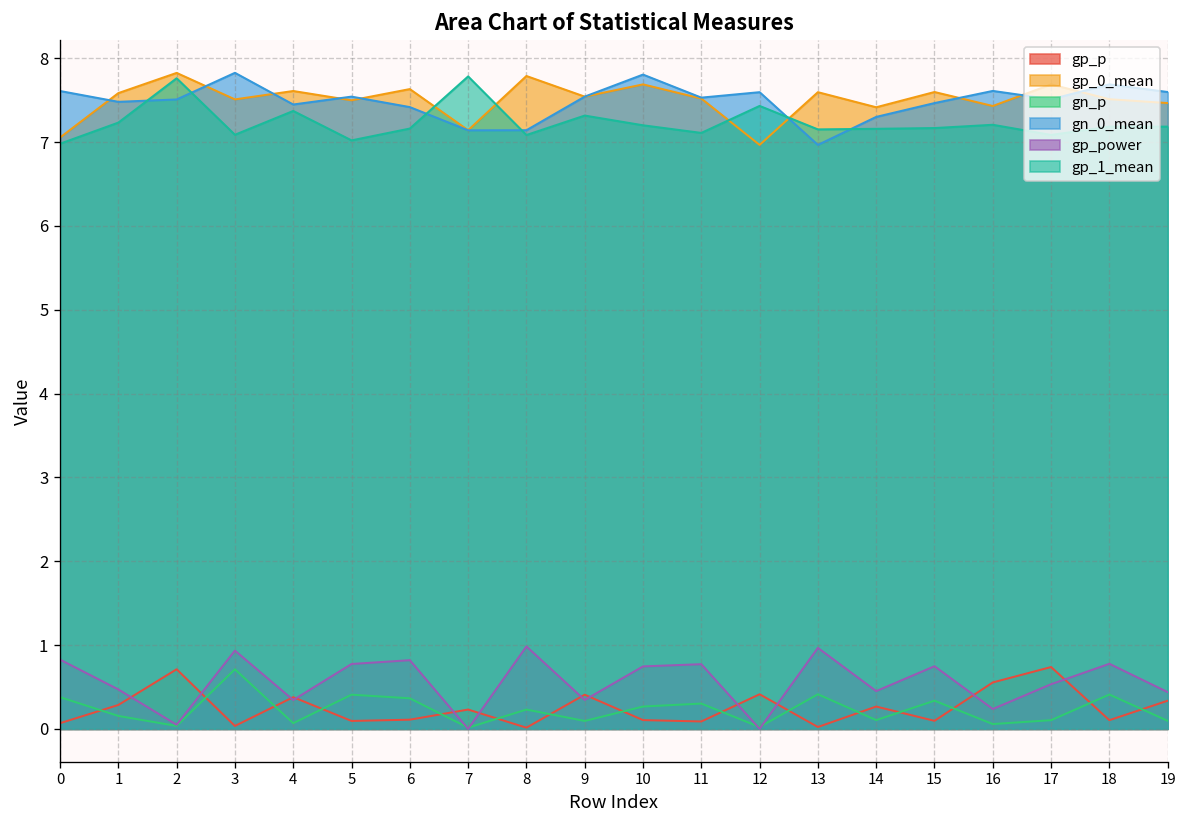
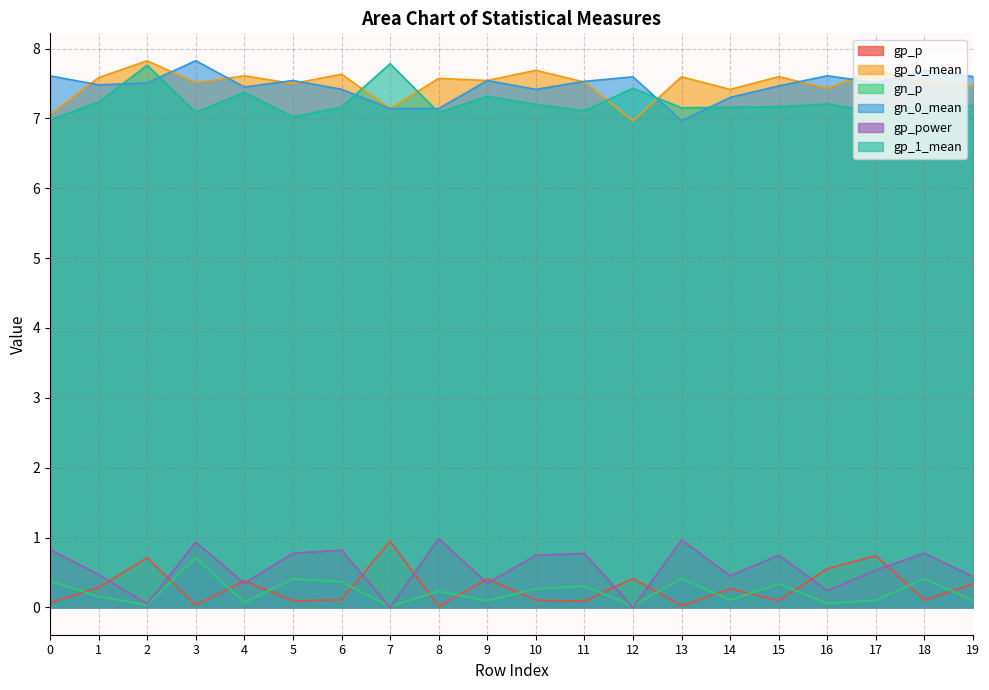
gp_p, 7: 0.2 -> 0.9
gp_0_mean, 8: 7.8 -> 7.6
gn_0_mean, 10: 7.8 -> 7.4
